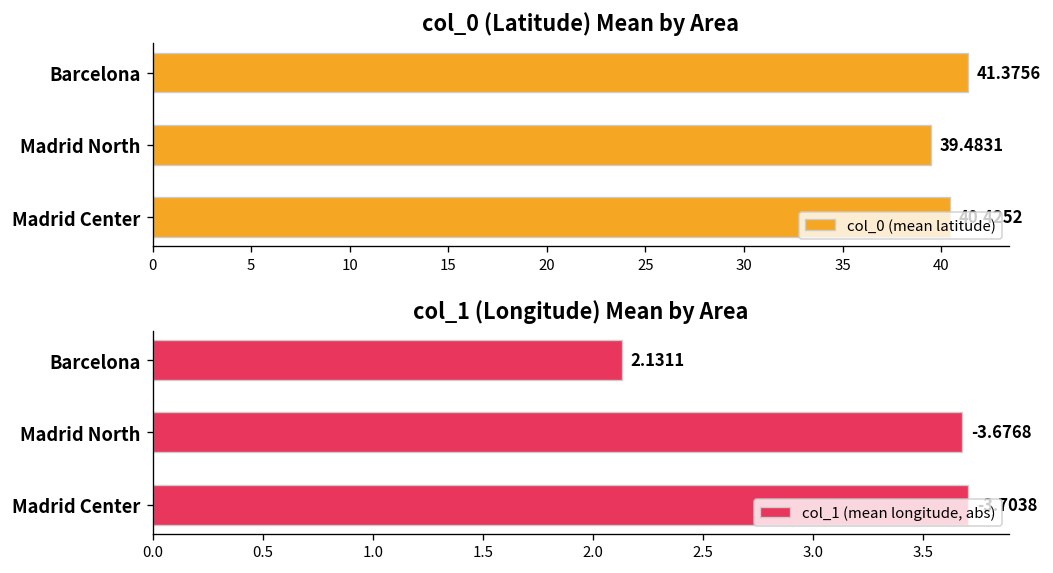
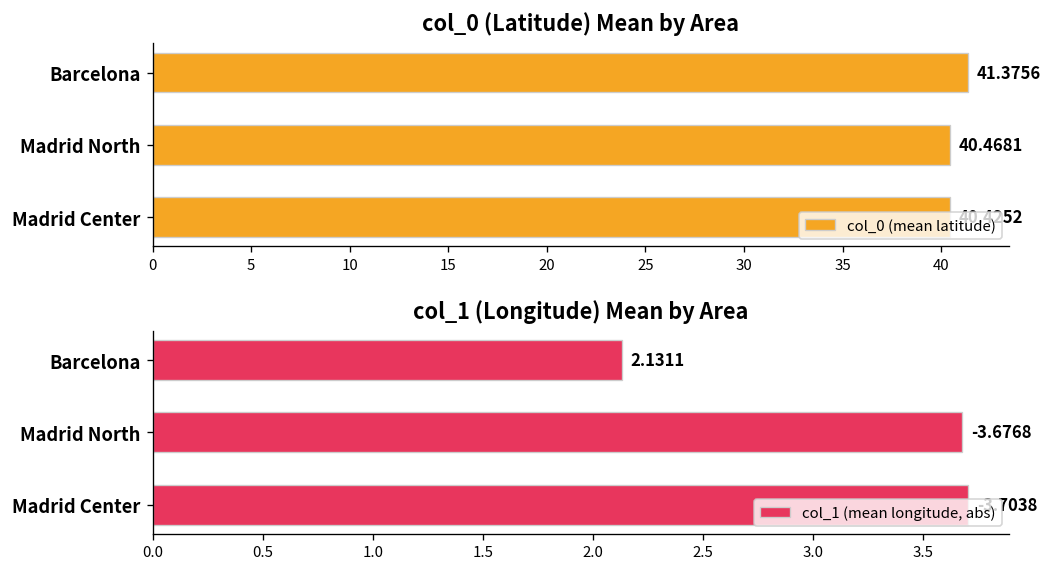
col_0 (Latitude) Mean by Area, Madrid North: 39.4831 -> 40.4681
